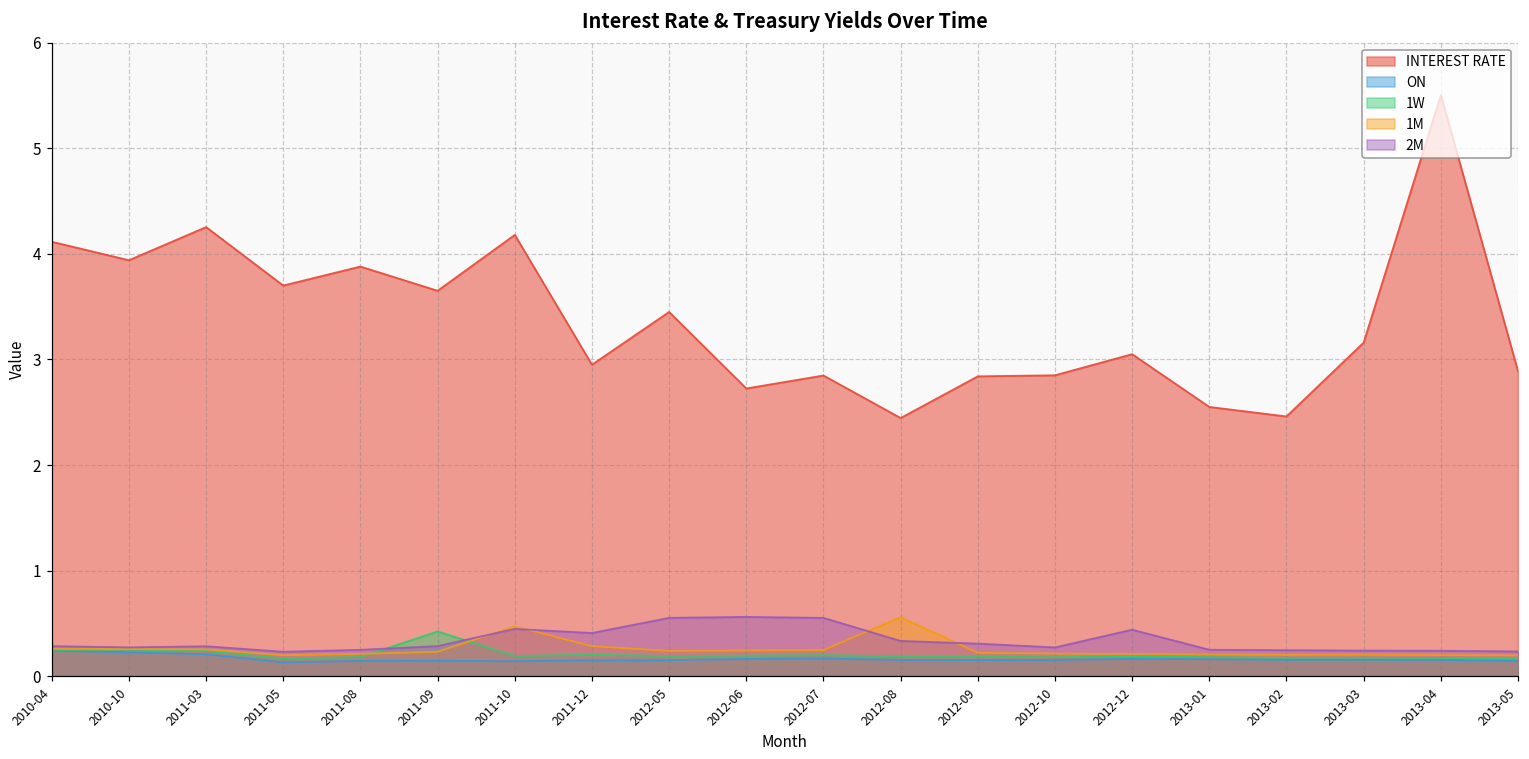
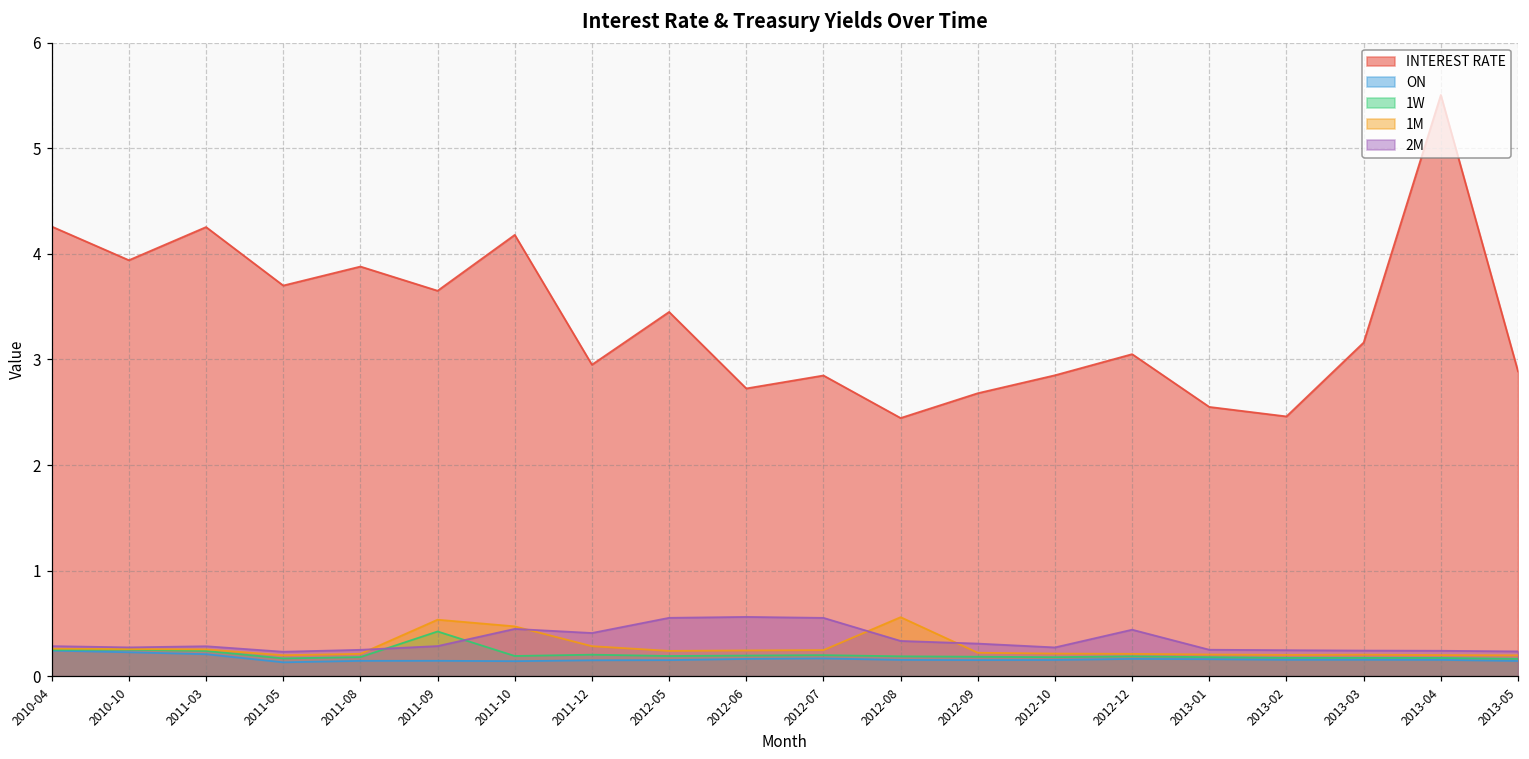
INTEREST RATE, 2010-04: 4.1 -> 4.3
1M, 2011-09: 0.2 -> 0.5
INTEREST RATE, 2012-09: 2.8 -> 2.7
